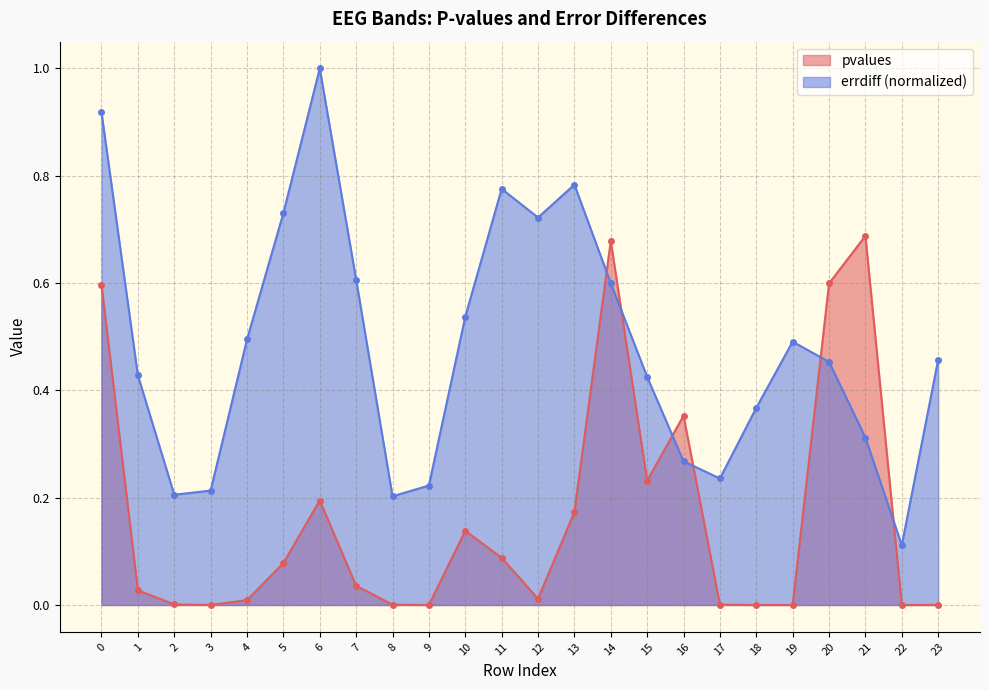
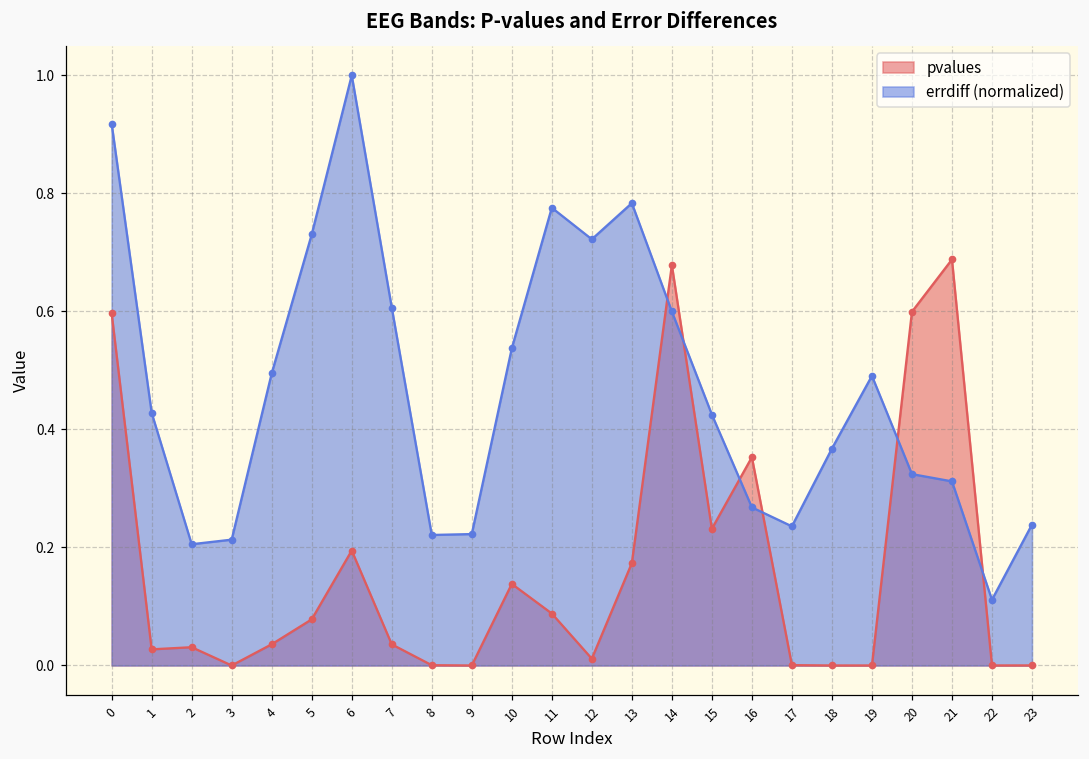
pvalues, 2: 0.00 -> 0.03
pvalues, 4: 0.01 -> 0.04
errdiff (normalized), 8: 0.20 -> 0.22
errdiff (normalized), 20: 0.45 -> 0.32
errdiff (normalized), 23: 0.46 -> 0.24
